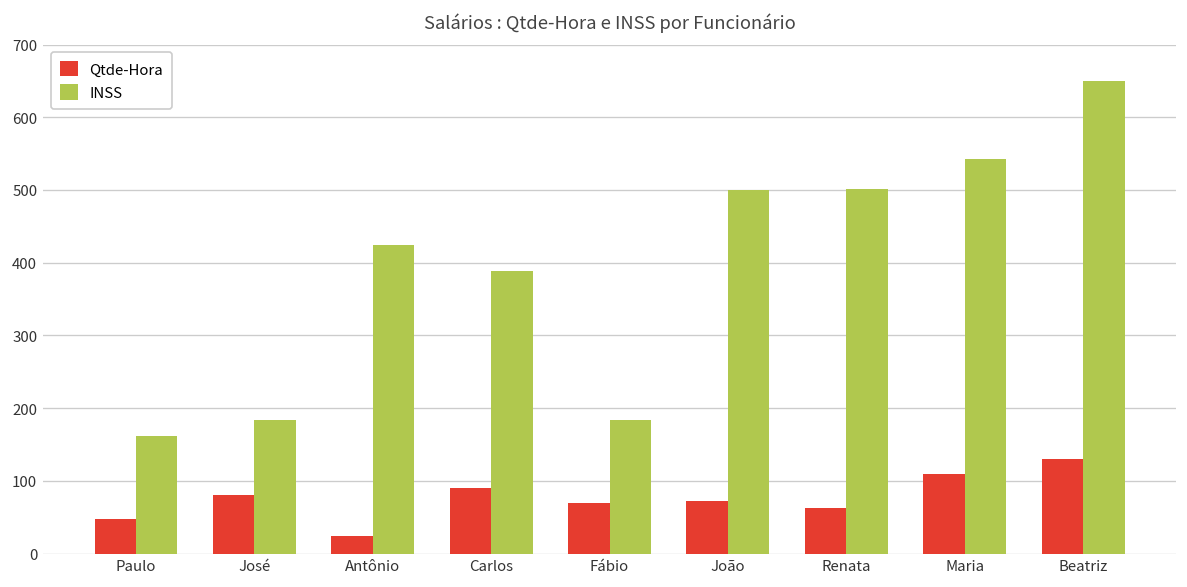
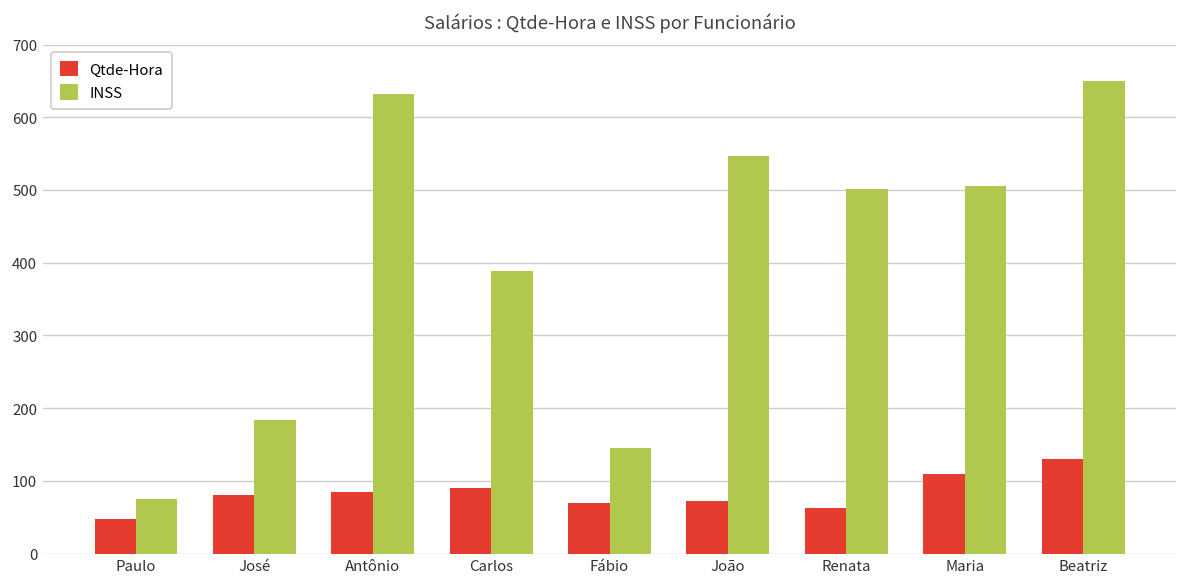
INSS, Paulo: 160 -> 80
Qtde-Hora, Antônio: 20 -> 90
INSS, Antônio: 430 -> 630
INSS, Fábio: 180 -> 150
INSS, João: 500 -> 550
INSS, Maria: 540 -> 510
